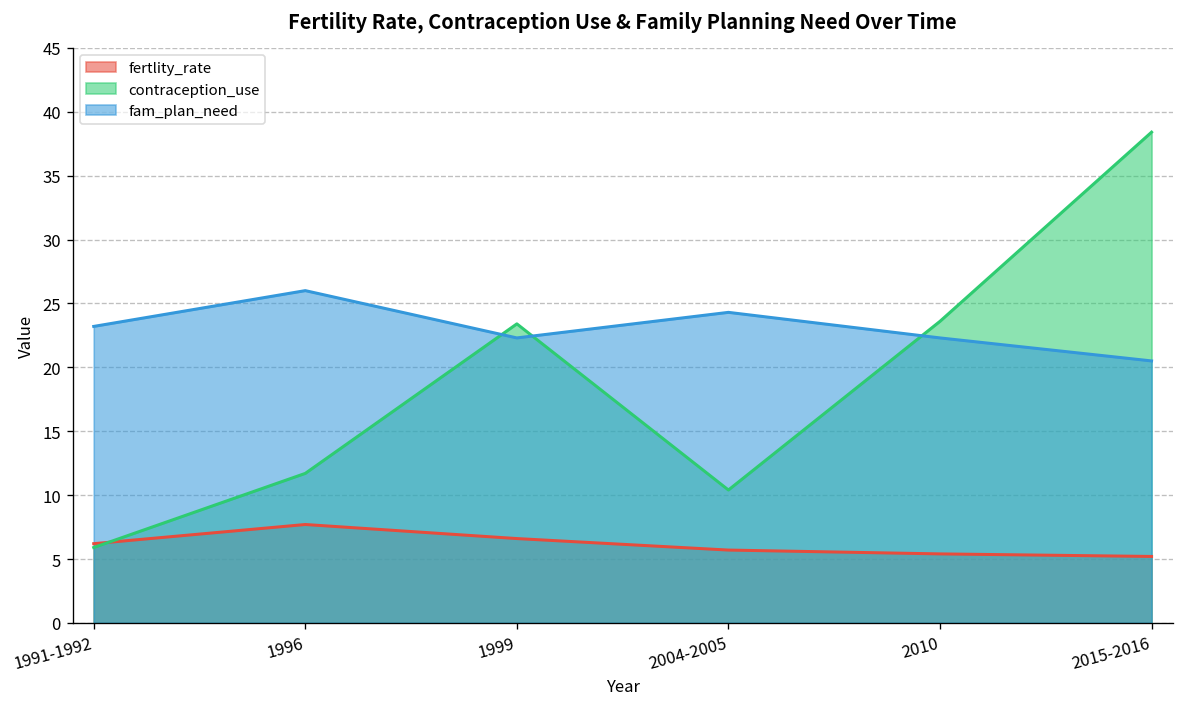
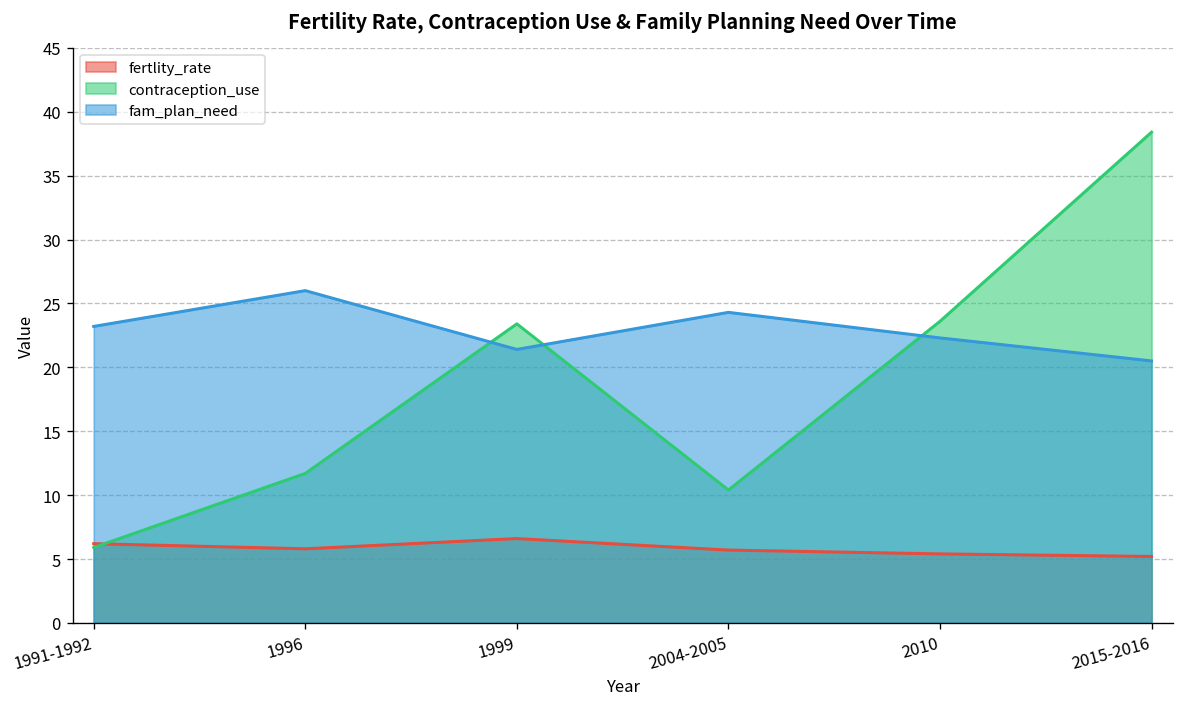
fertlity_rate, 1996: 7.7 -> 5.8
fam_plan_need, 1999: 22.3 -> 21.4
